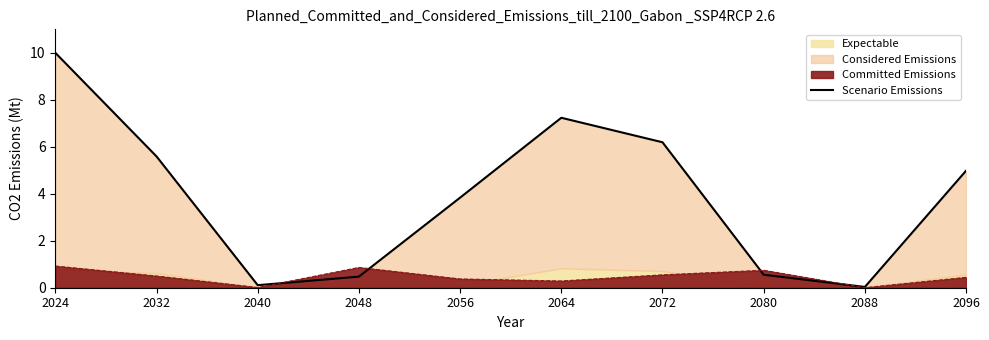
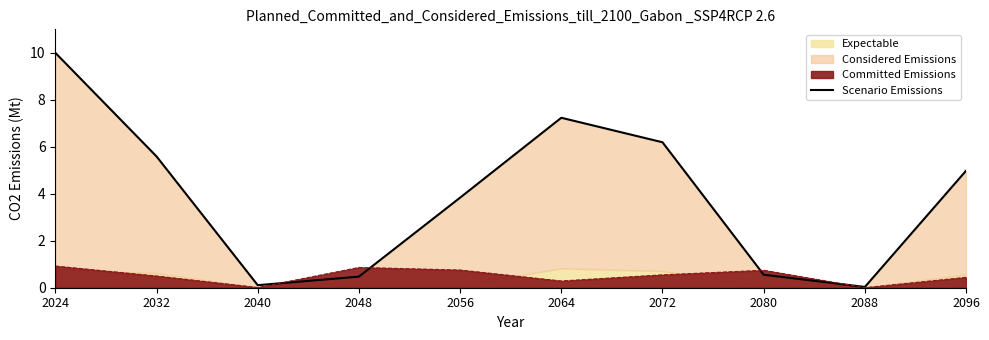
Committed Emissions, 2056: 0.4 -> 0.8
